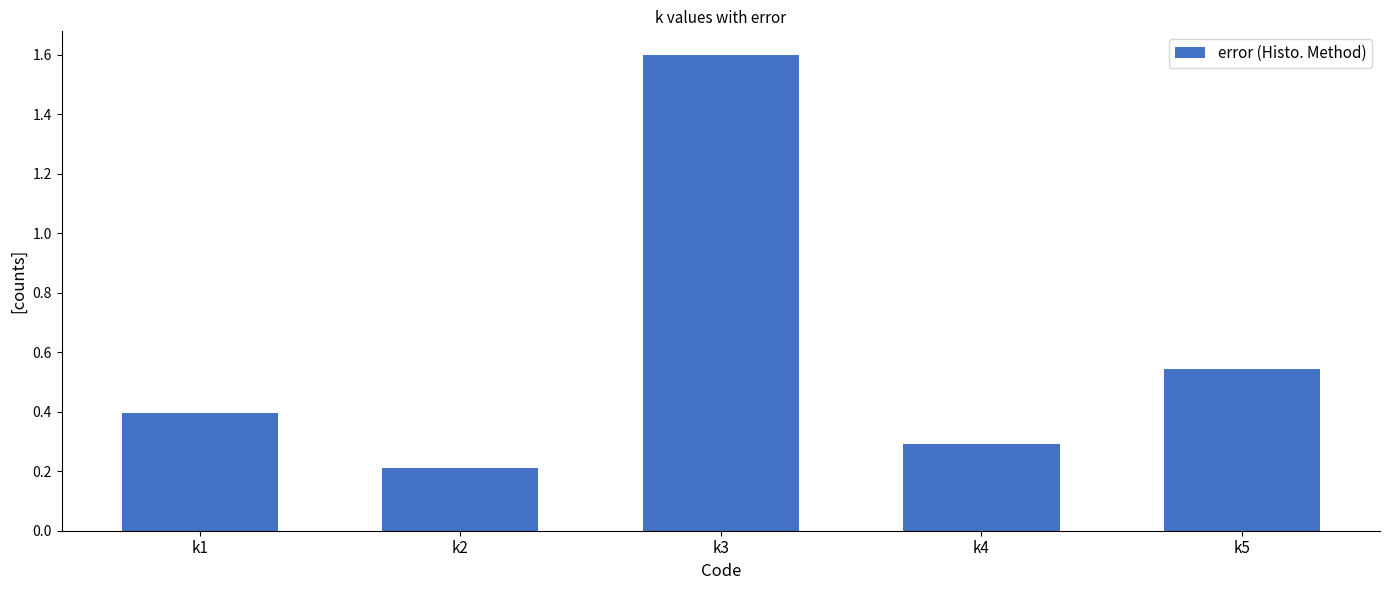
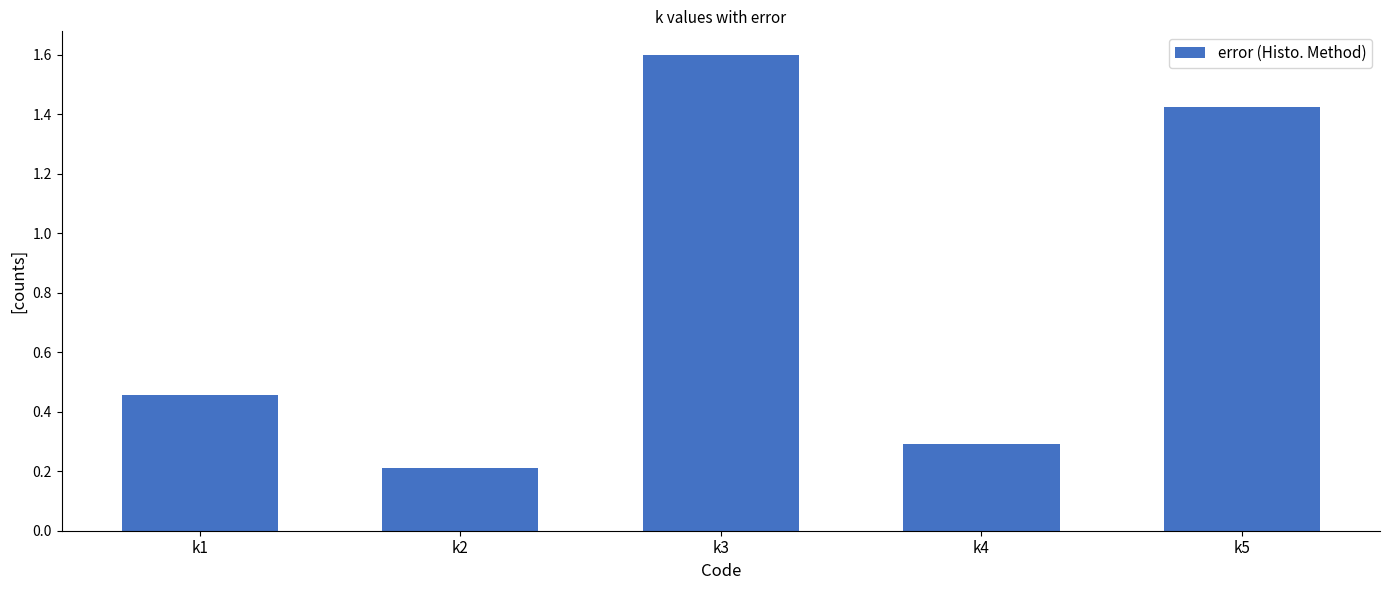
k1: 0.39 -> 0.46
k5: 0.54 -> 1.42
